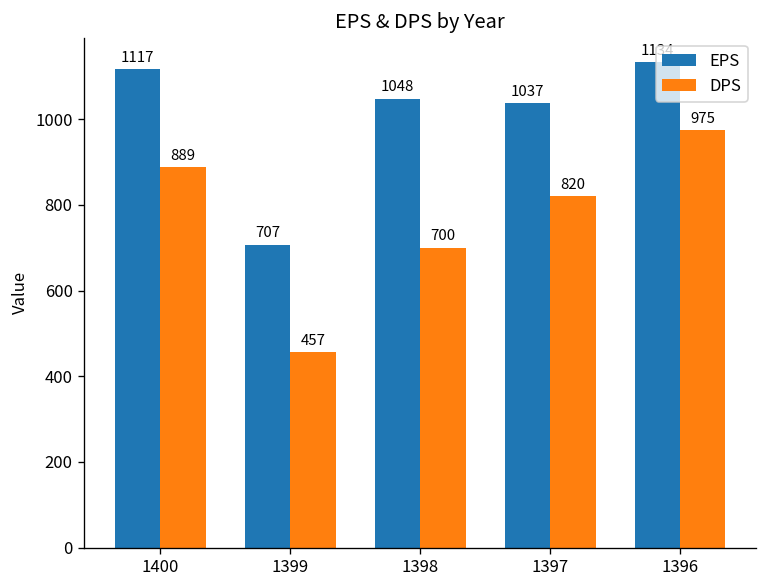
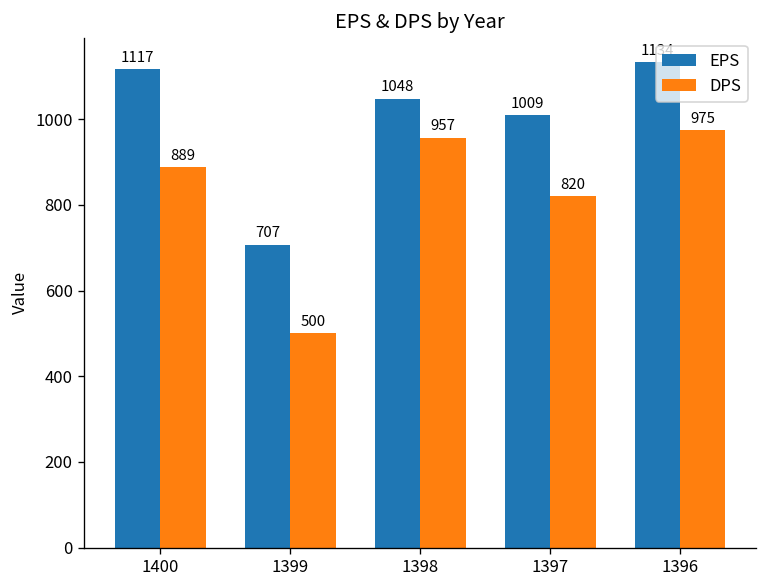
DPS, 1399: 457 -> 500
DPS, 1398: 700 -> 957
EPS, 1397: 1037 -> 1009
